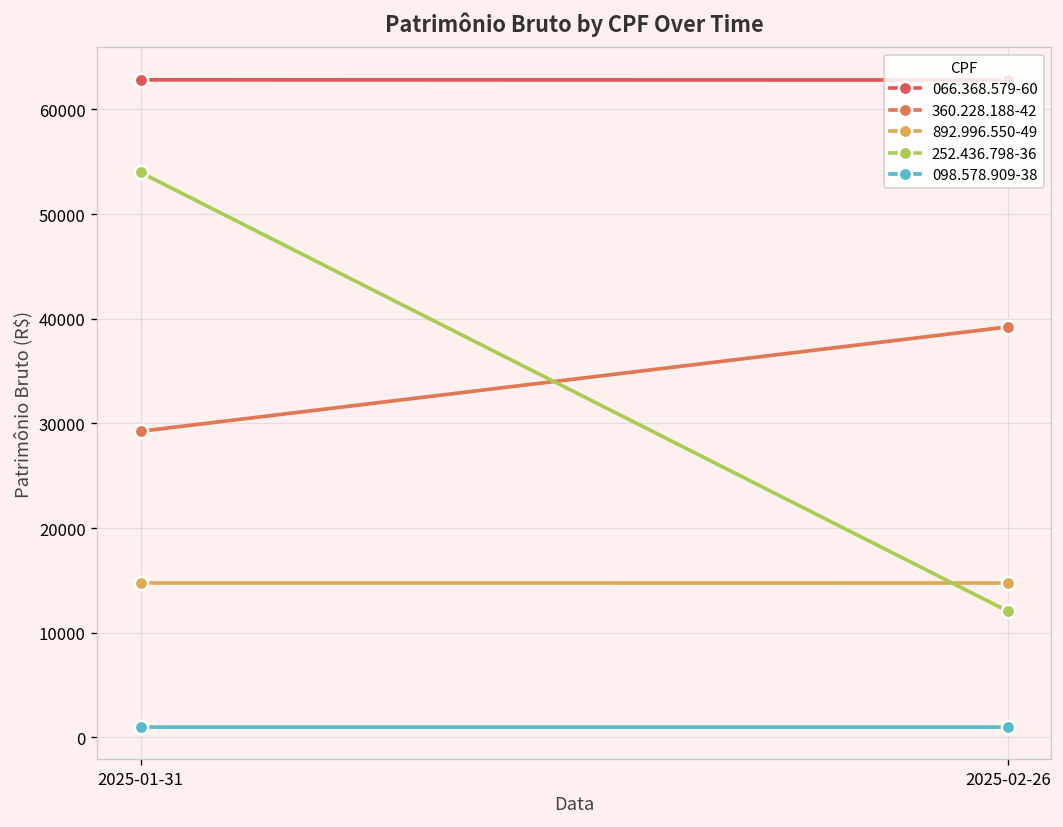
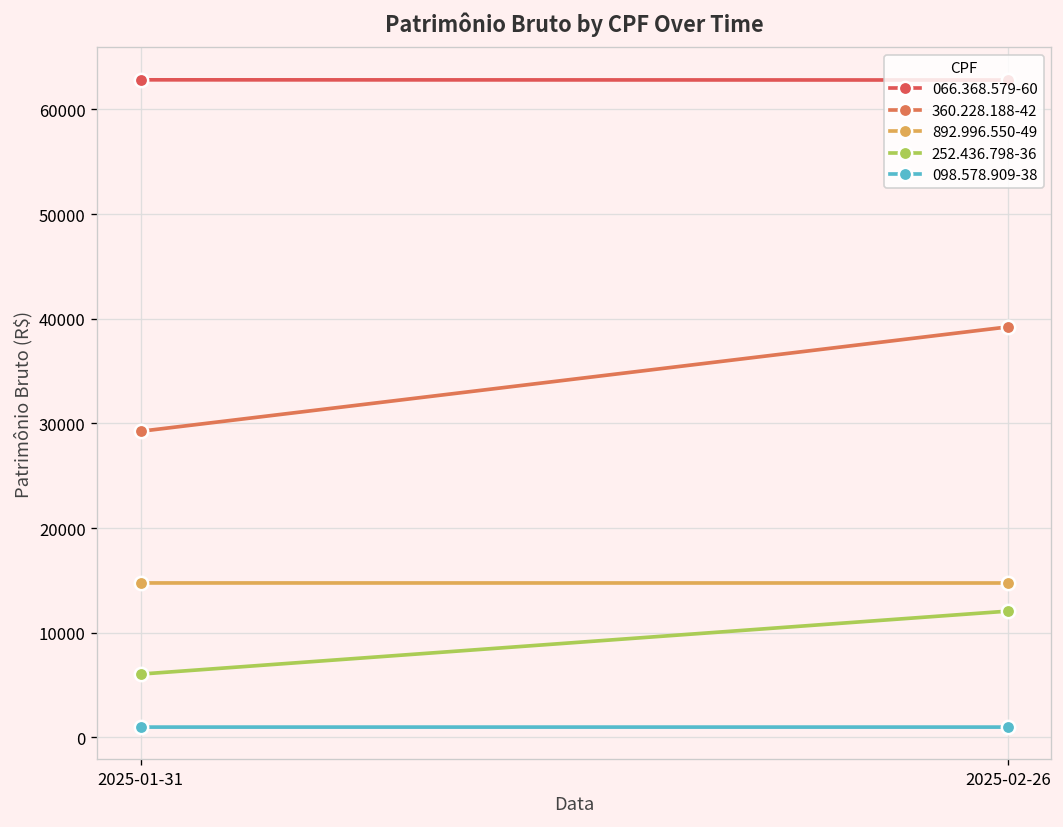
252.436.798-36, 2025-01-31: 54000 -> 6000
